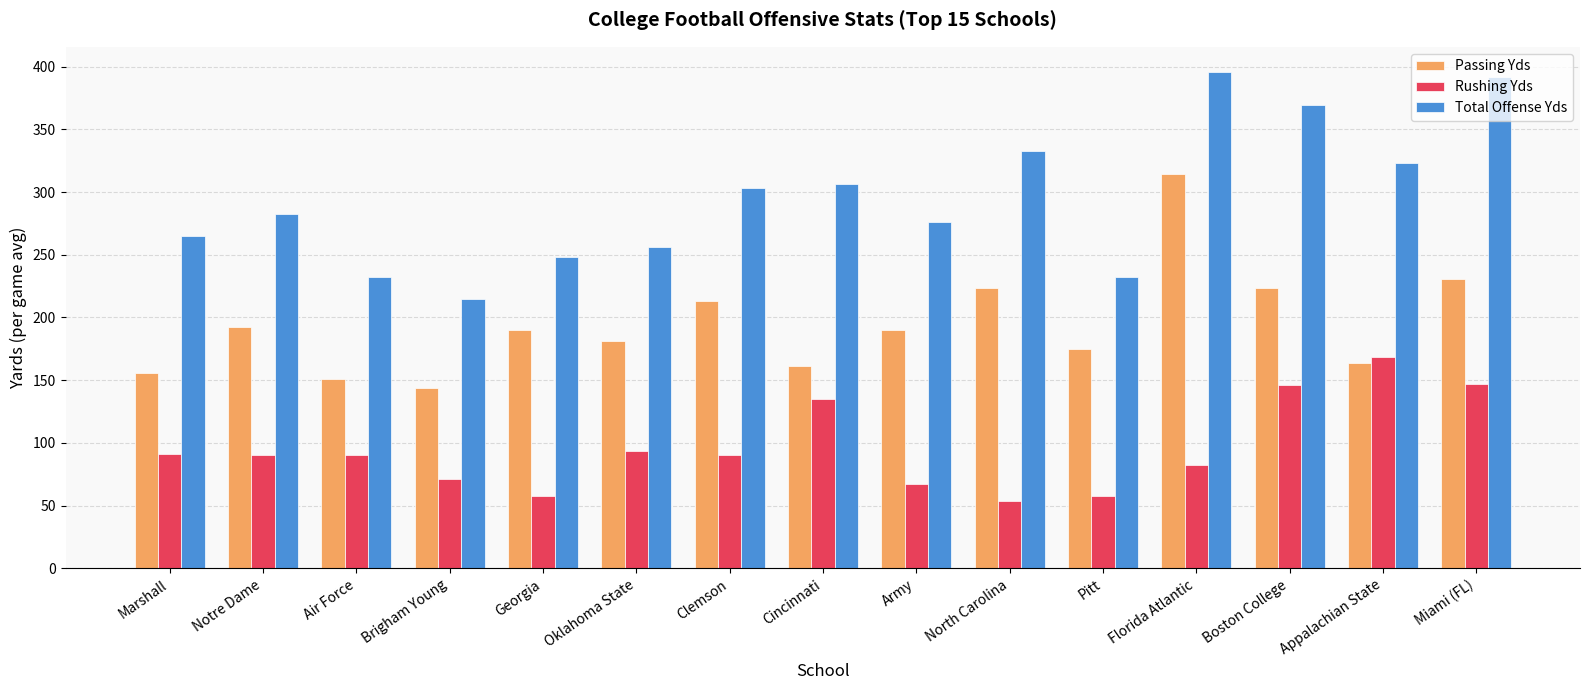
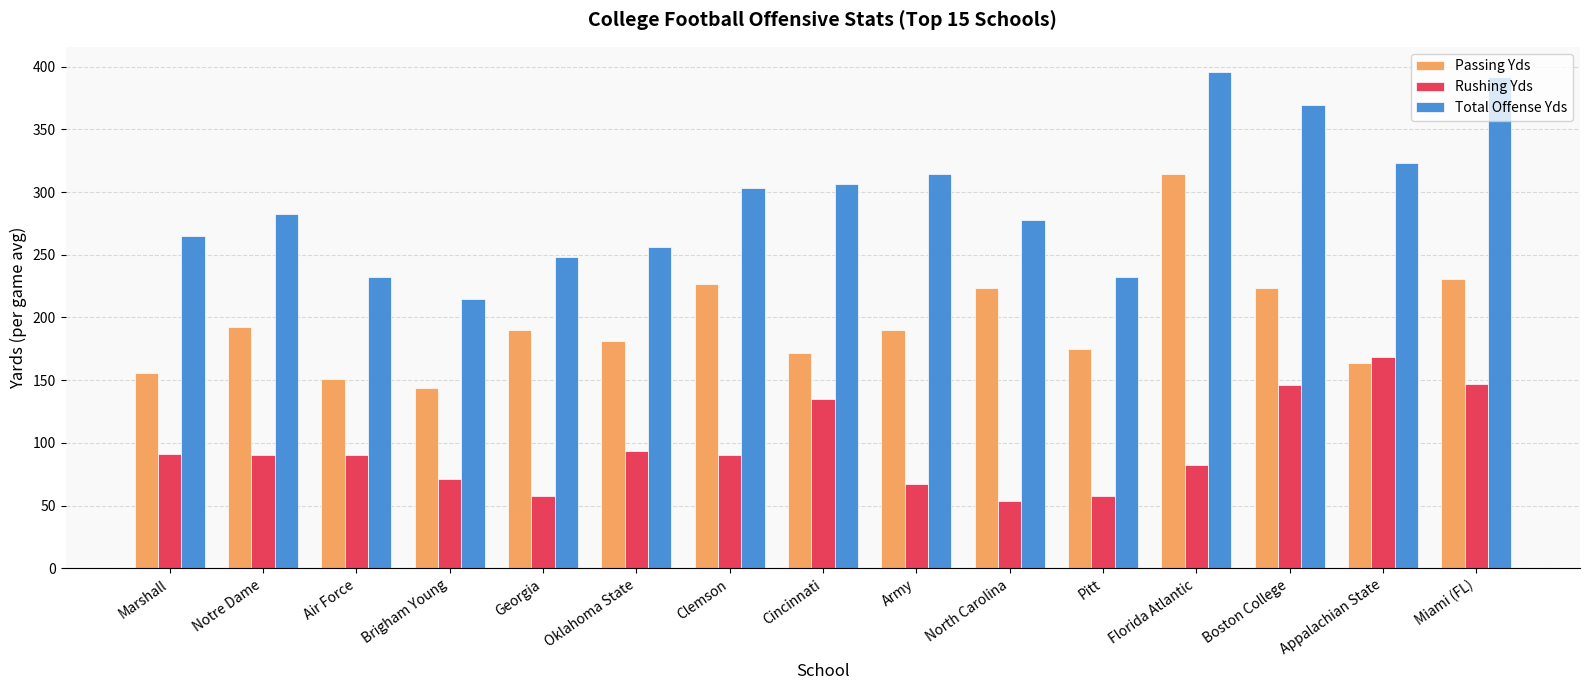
Passing Yds, Clemson: 213 -> 227
Passing Yds, Cincinnati: 161 -> 172
Total Offense Yds, Army: 277 -> 314
Total Offense Yds, North Carolina: 333 -> 278
